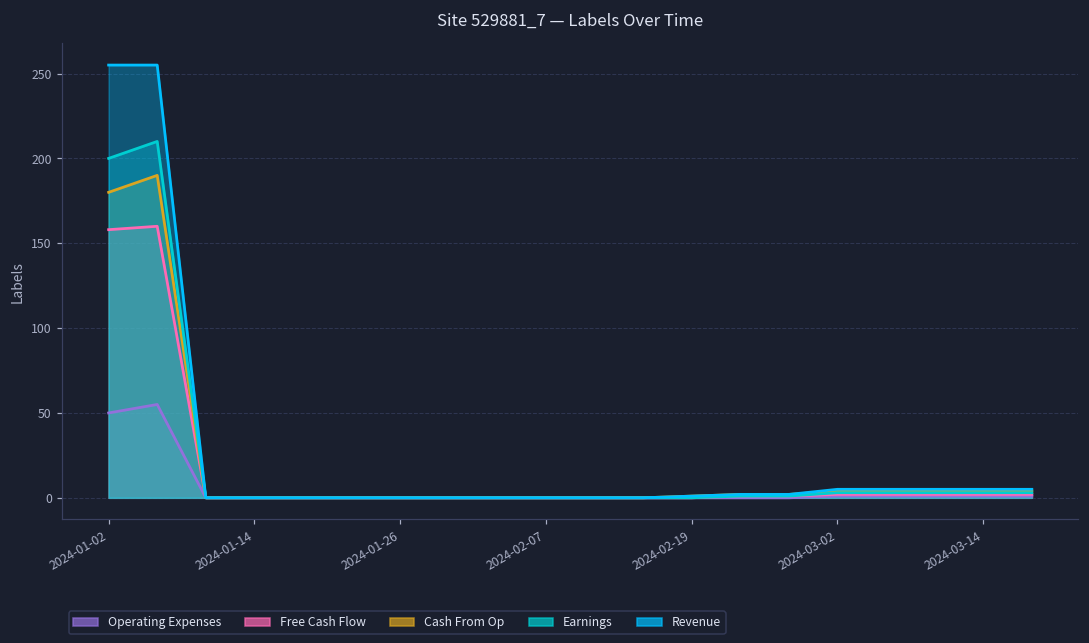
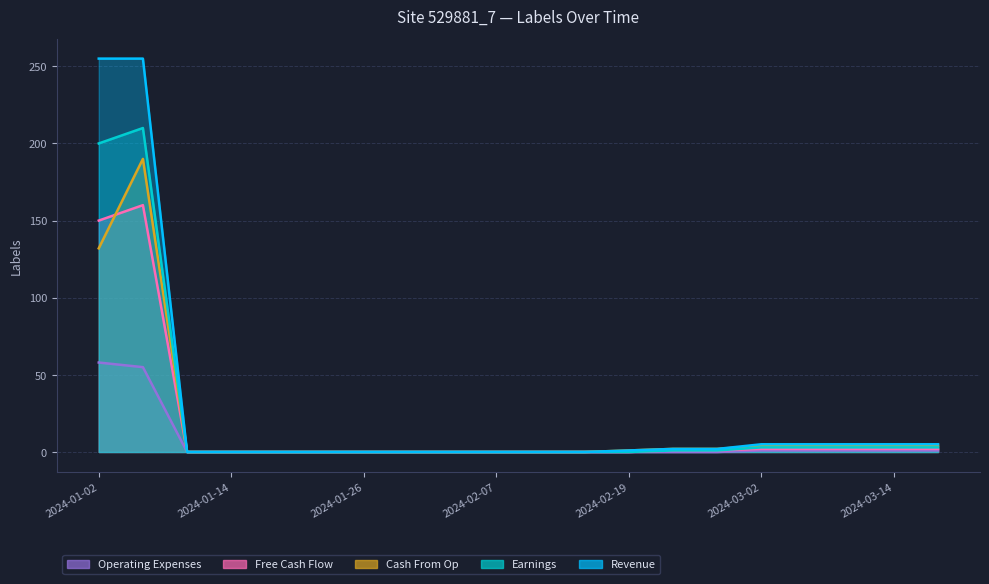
Operating Expenses, 2024-01-02: 50 -> 58
Free Cash Flow, 2024-01-02: 158 -> 150
Cash From Op, 2024-01-02: 180 -> 132
